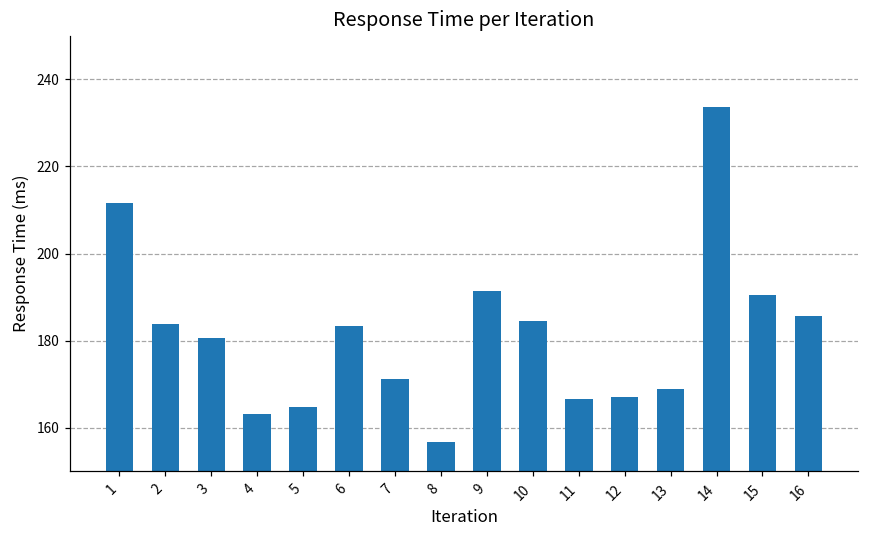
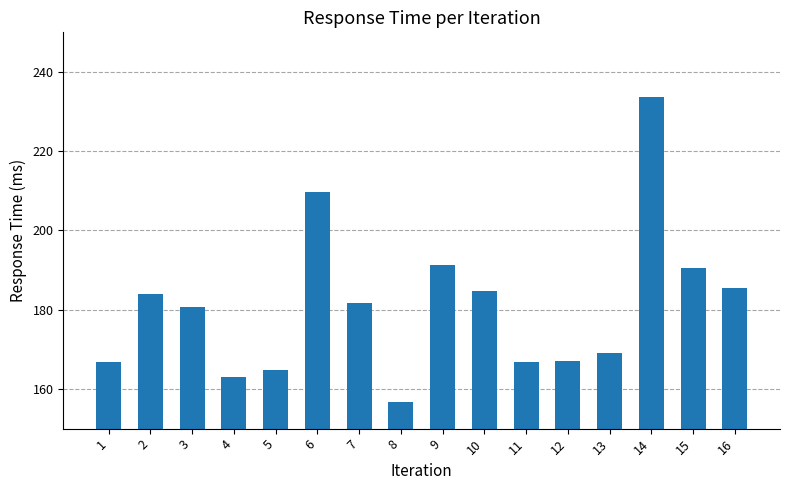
1: 211 -> 167
6: 183 -> 210
7: 171 -> 182
